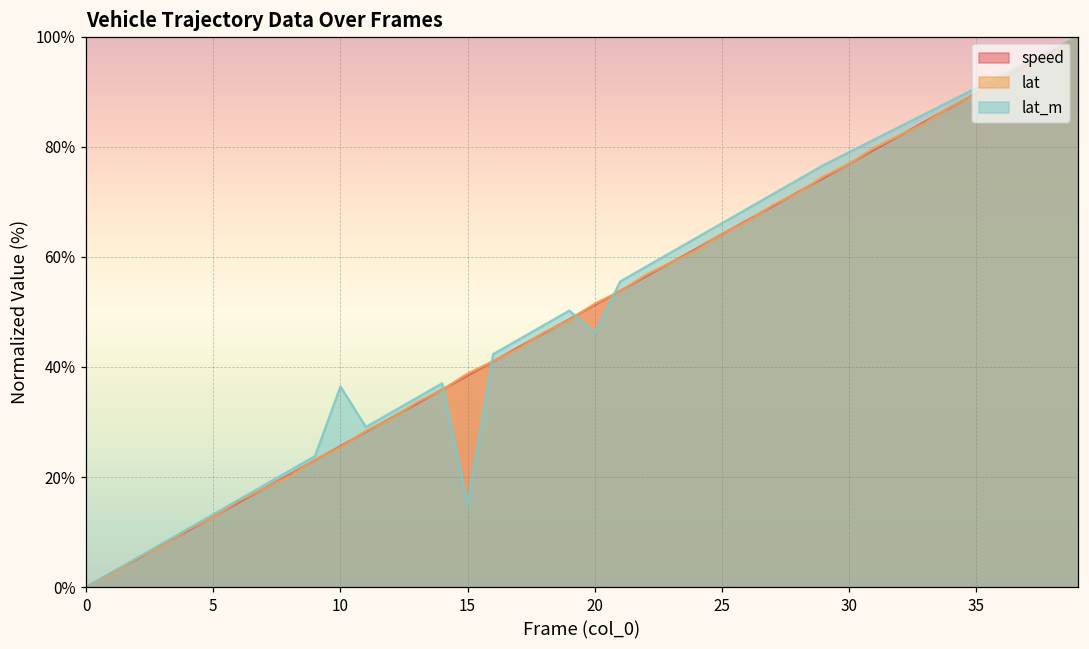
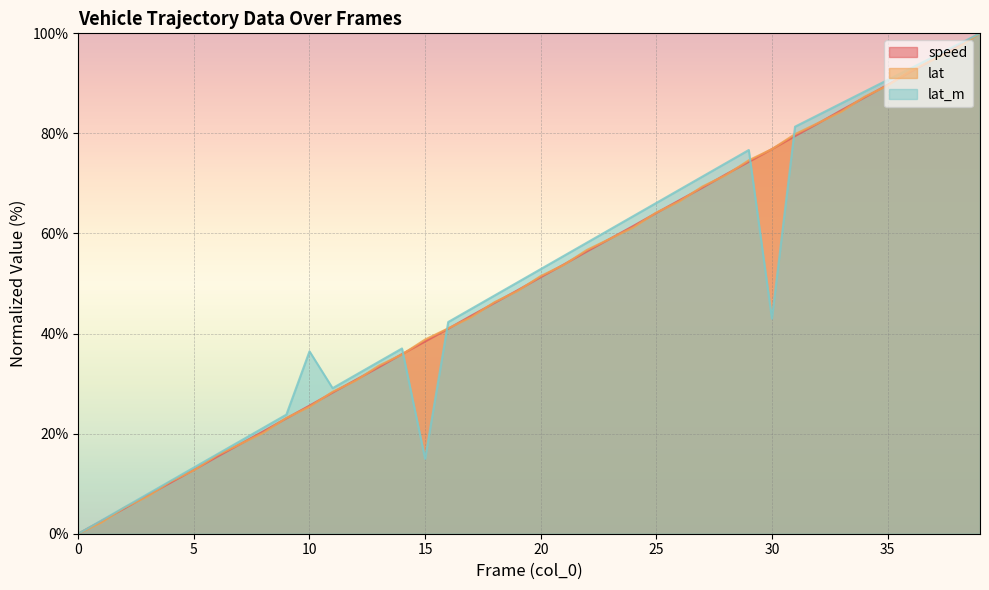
lat_m, 20: 46% -> 53%
lat_m, 30: 79% -> 43%
